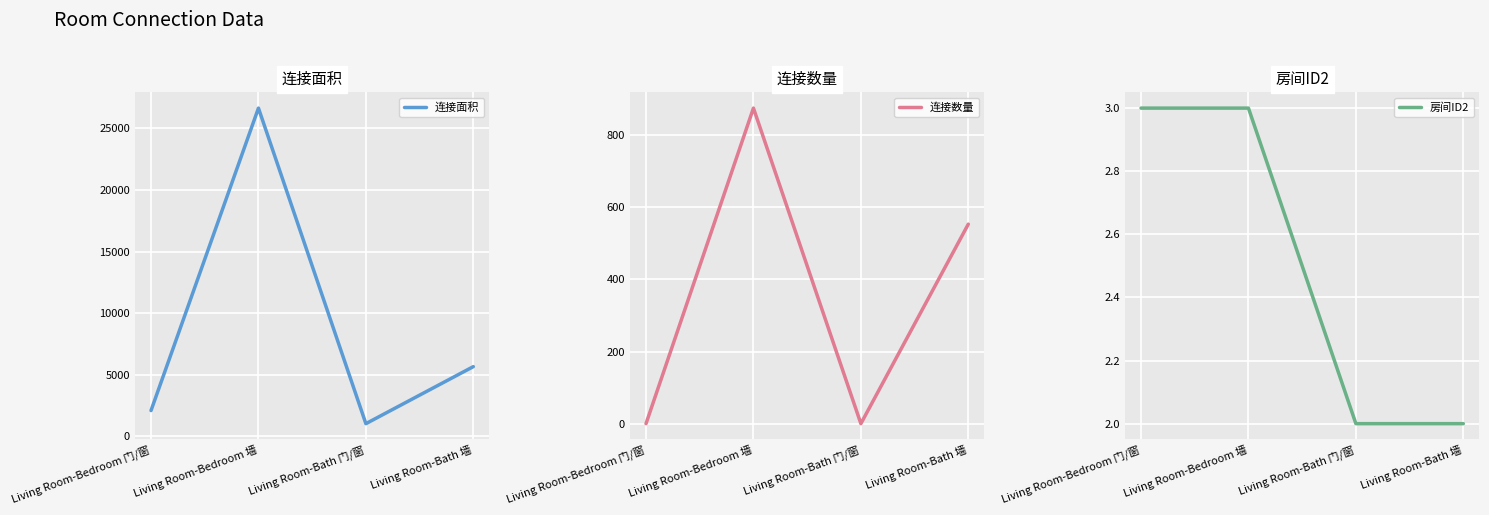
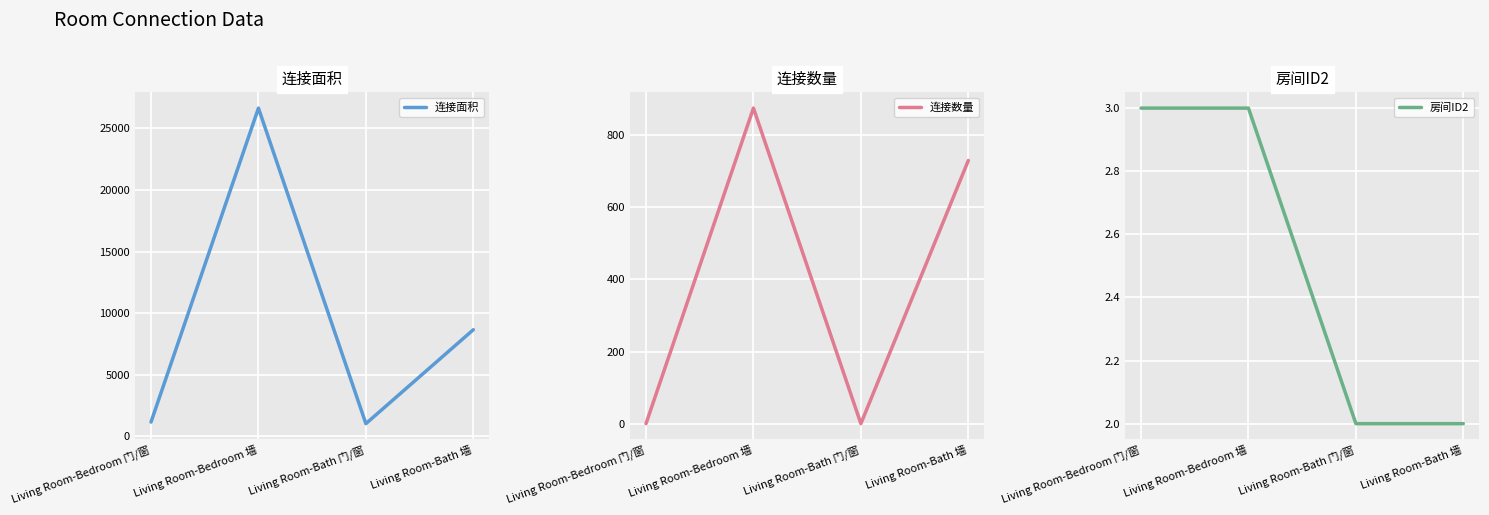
连接面积, Living Room-Bedroom 门/窗: 2100 -> 1200
连接面积, Living Room-Bath 墙: 5700 -> 8700
连接数量, Living Room-Bath 墙: 550 -> 730
